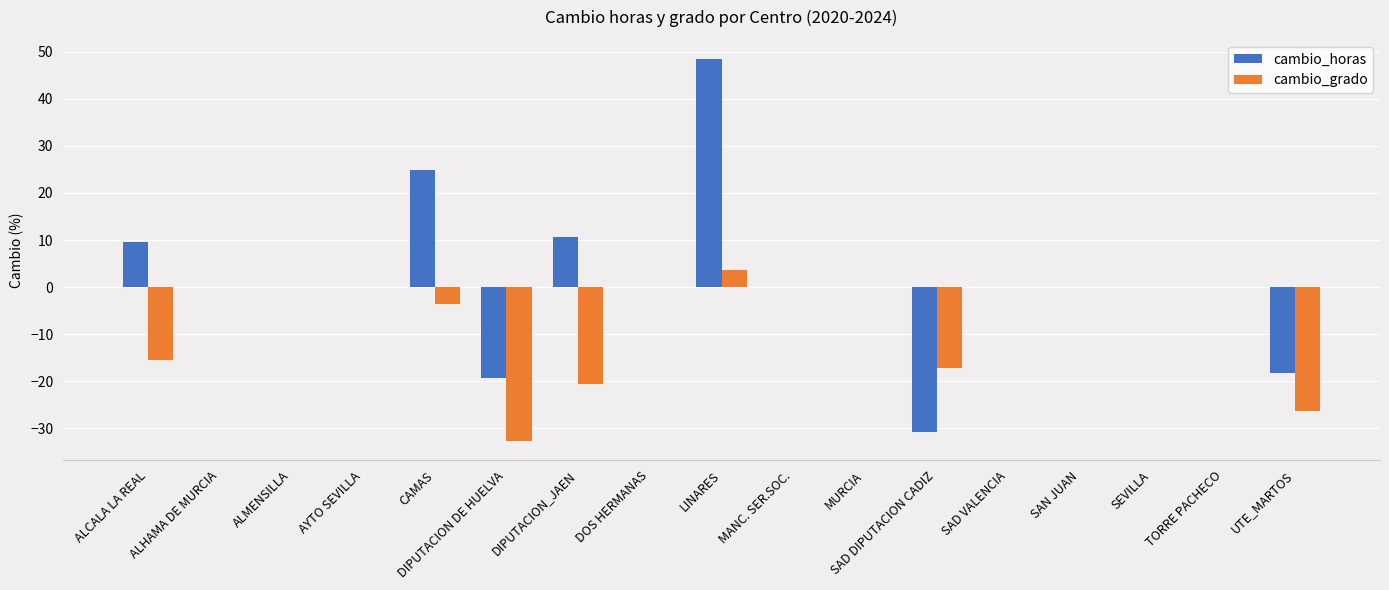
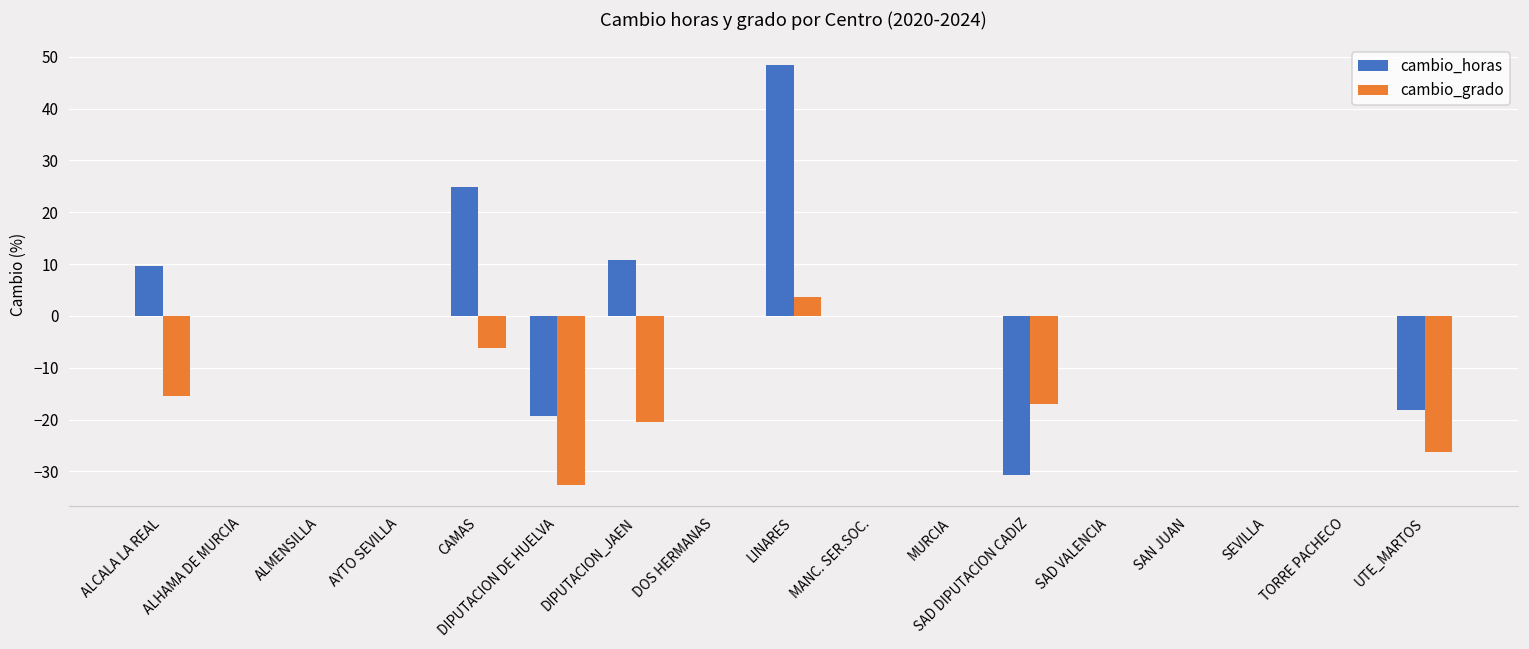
cambio_grado, CAMAS: -4 -> -6
